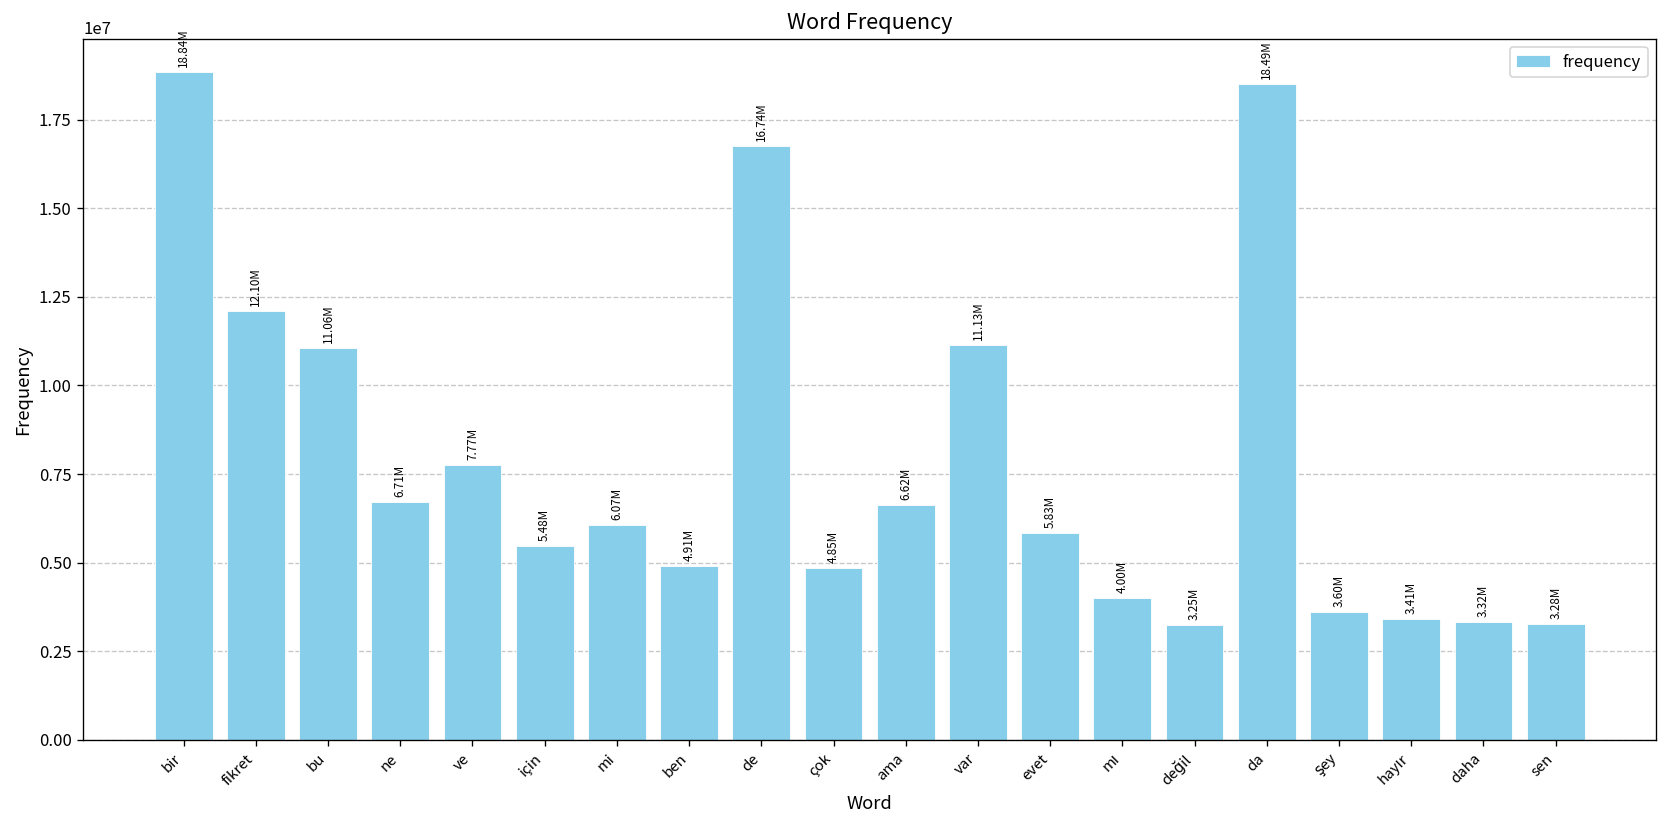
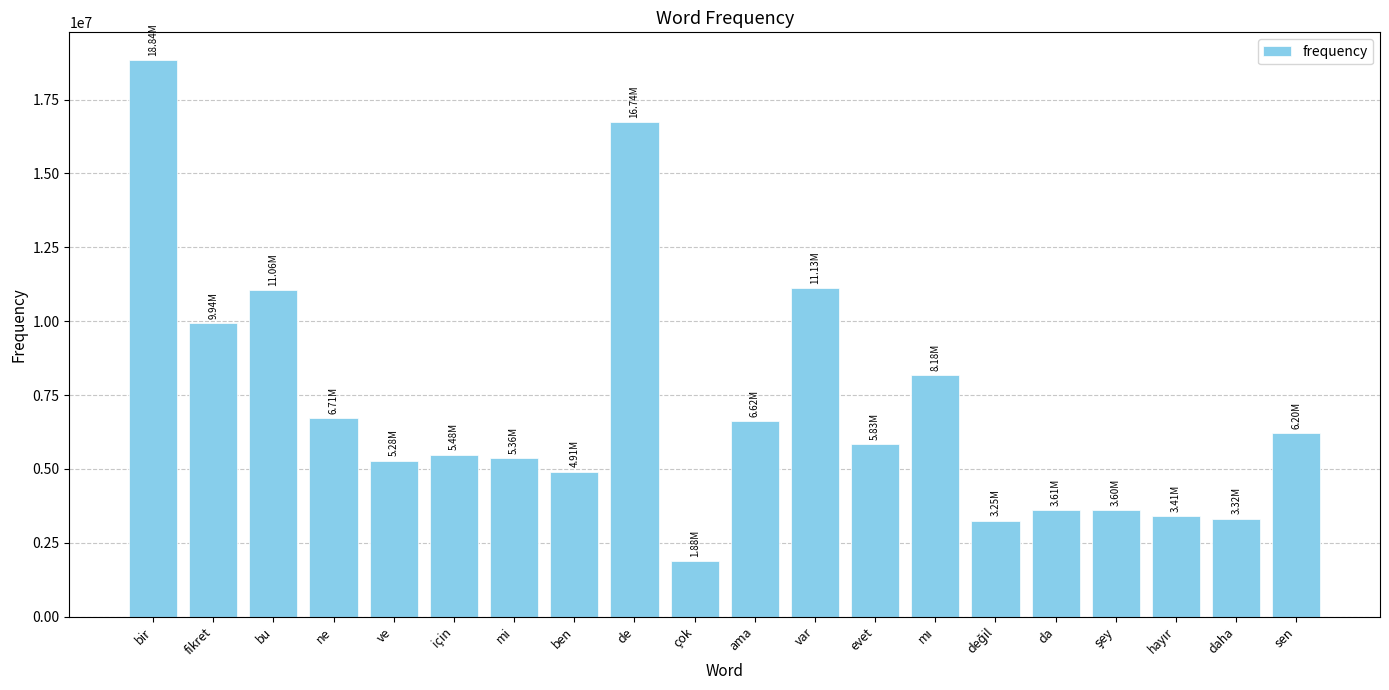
fikret: 12.10M -> 9.94M
ve: 7.77M -> 5.28M
mi: 6.07M -> 5.36M
çok: 4.85M -> 1.88M
mı: 4.00M -> 8.18M
da: 18.49M -> 3.61M
sen: 3.28M -> 6.20M
